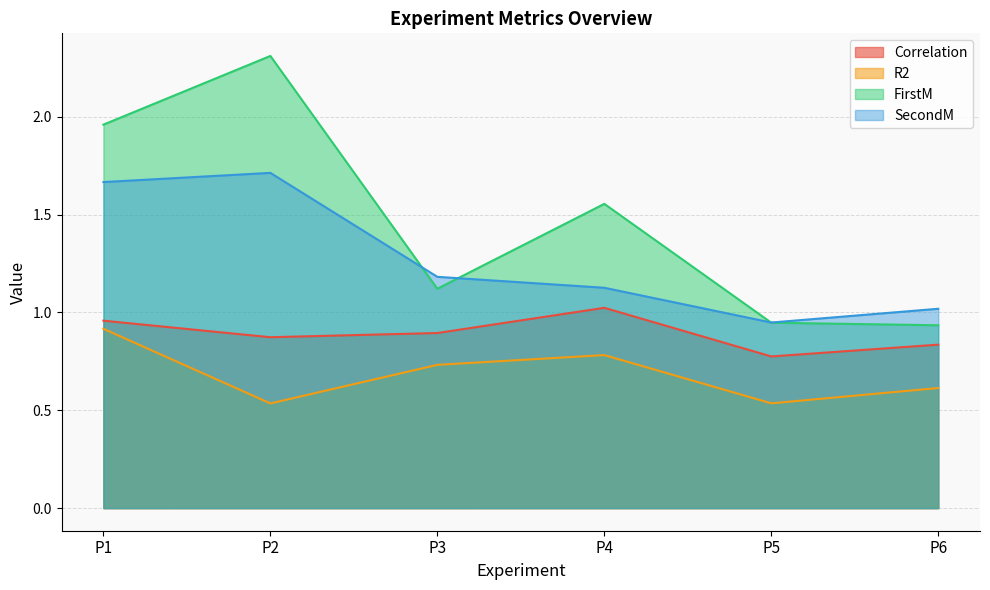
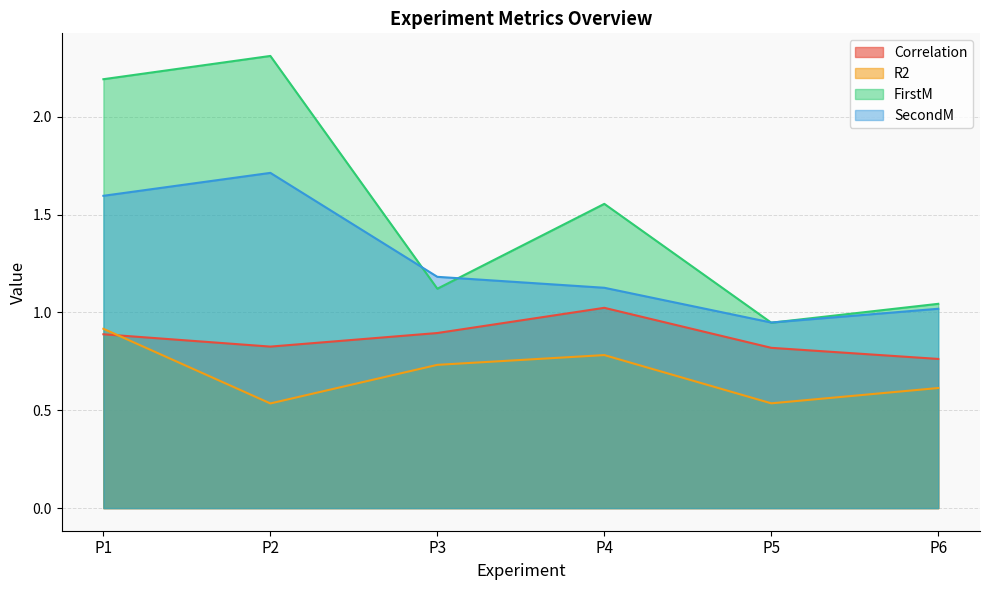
Correlation, P1: 0.96 -> 0.89
FirstM, P1: 1.96 -> 2.19
SecondM, P1: 1.67 -> 1.60
Correlation, P2: 0.87 -> 0.83
Correlation, P5: 0.78 -> 0.82
Correlation, P6: 0.84 -> 0.76
FirstM, P6: 0.93 -> 1.04
